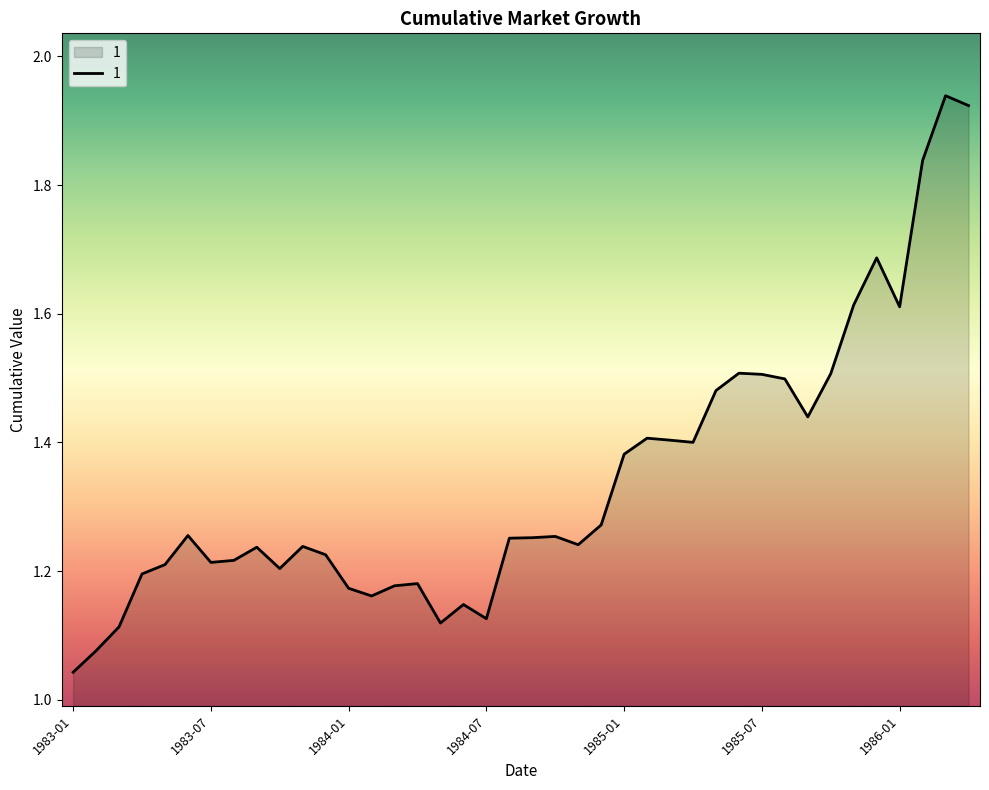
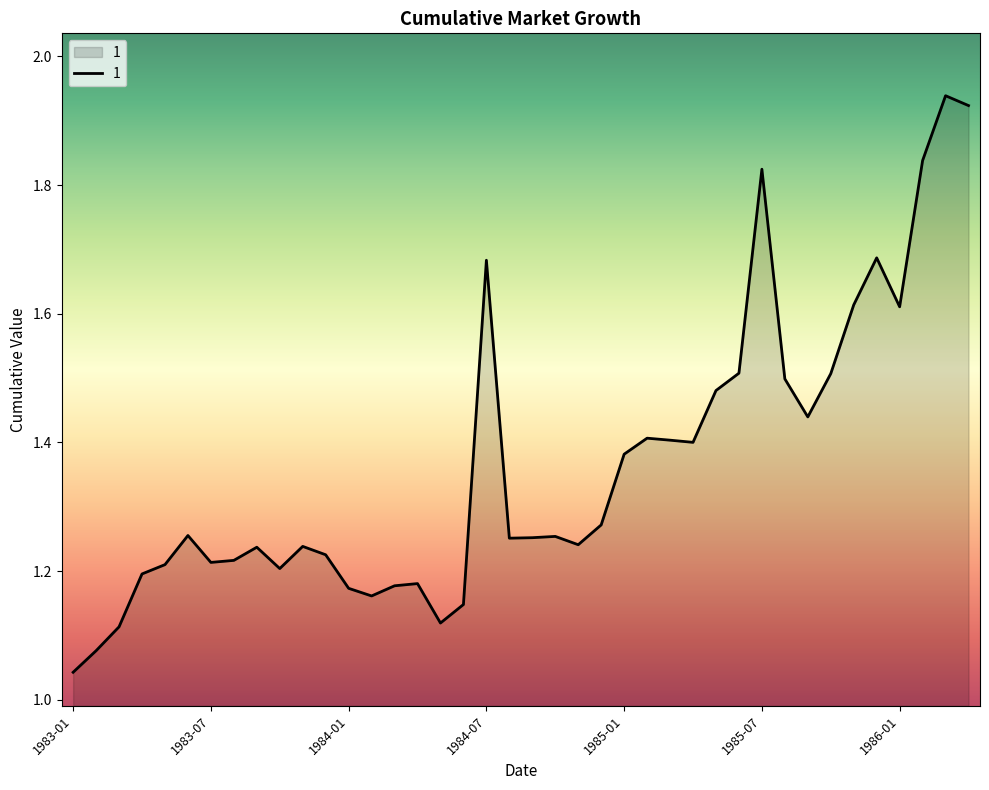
1984-07: 1.13 -> 1.68
1985-07: 1.51 -> 1.82
